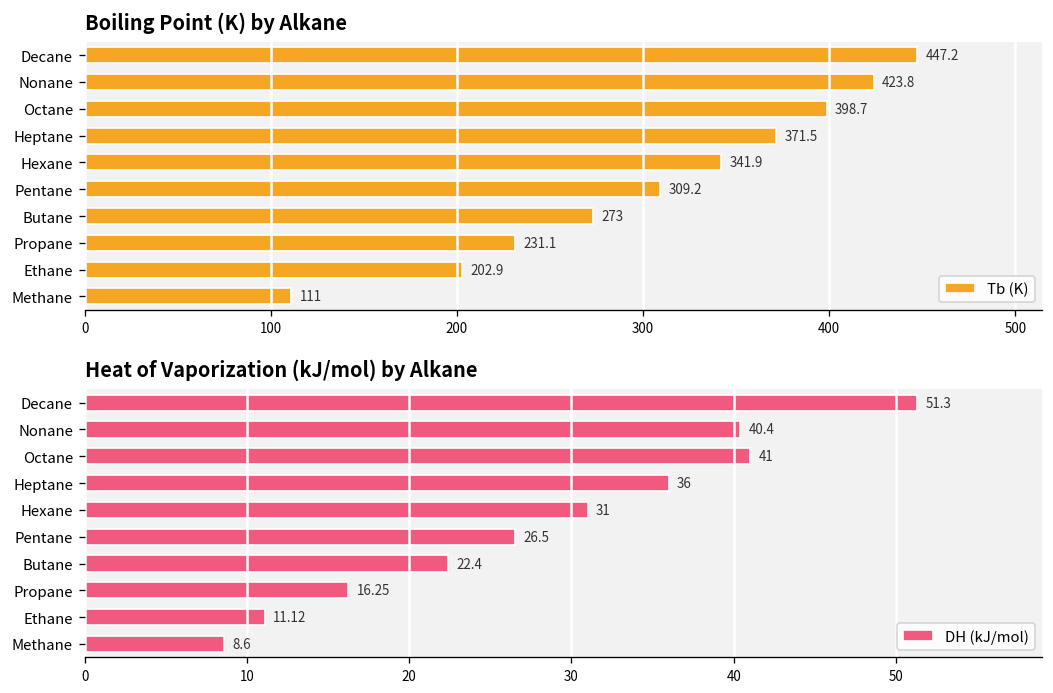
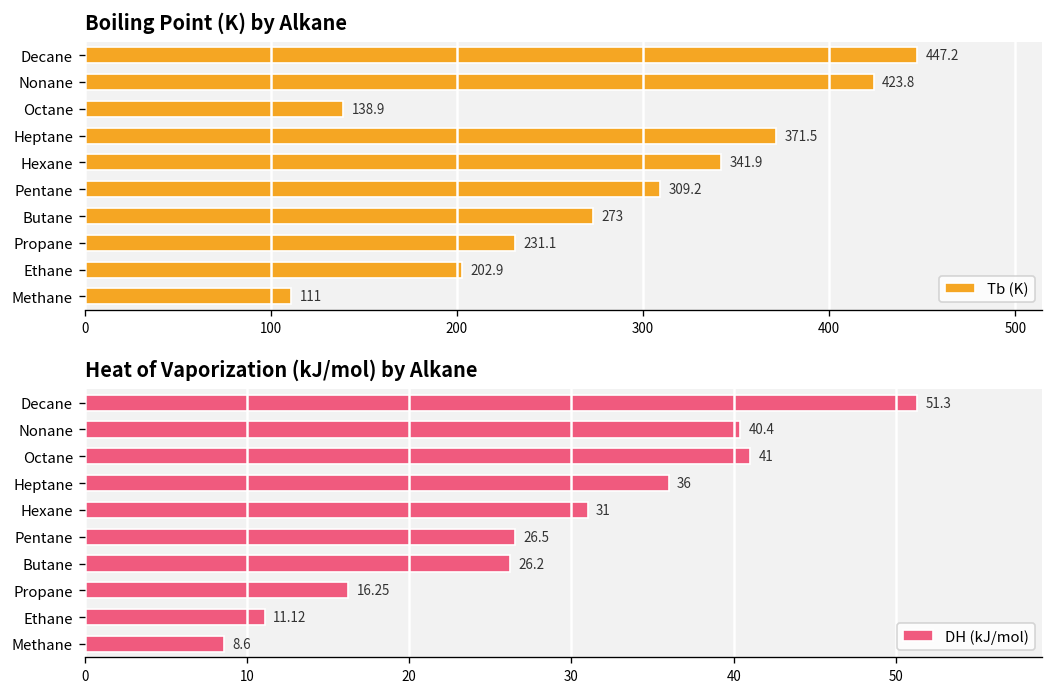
Boiling Point (K) by Alkane, Octane: 398.7 -> 138.9
Heat of Vaporization (kJ/mol) by Alkane, Butane: 22.4 -> 26.2
